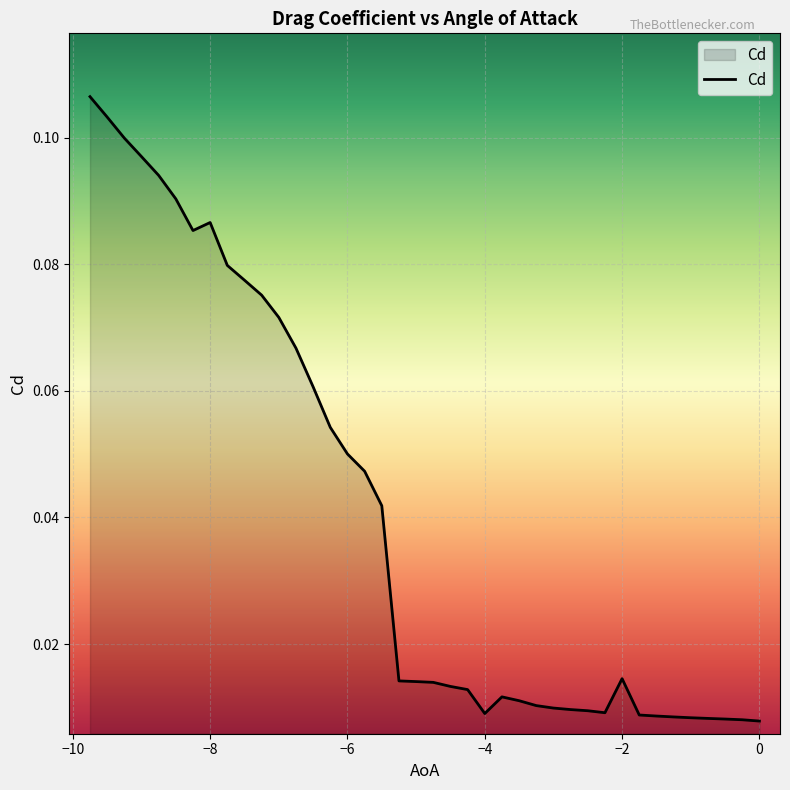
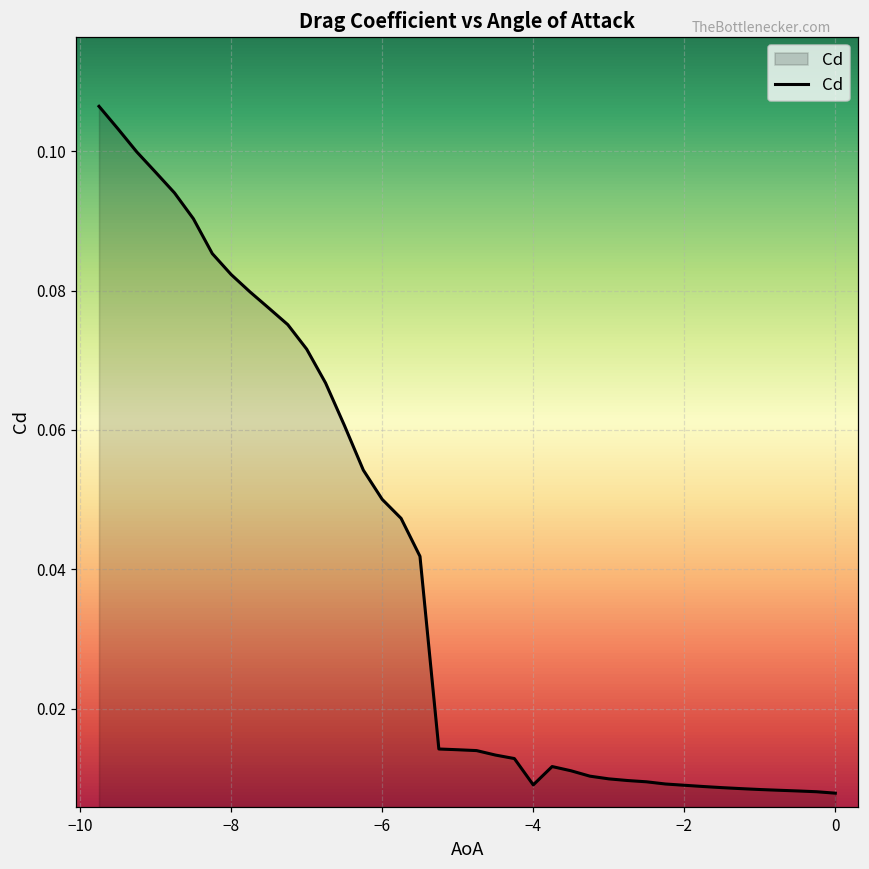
−8: 0.087 -> 0.082
−2: 0.015 -> 0.009
